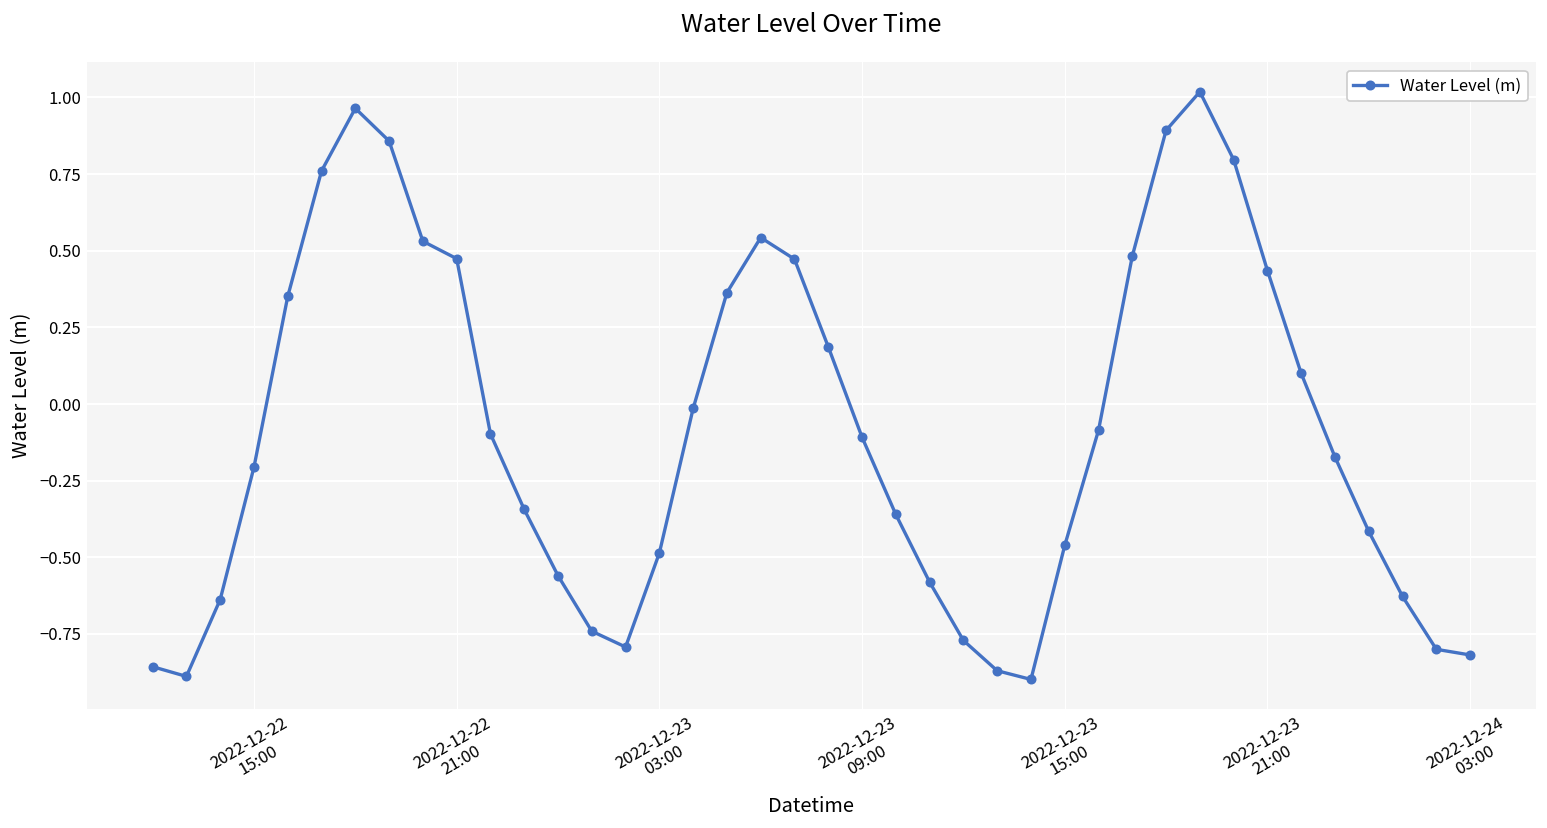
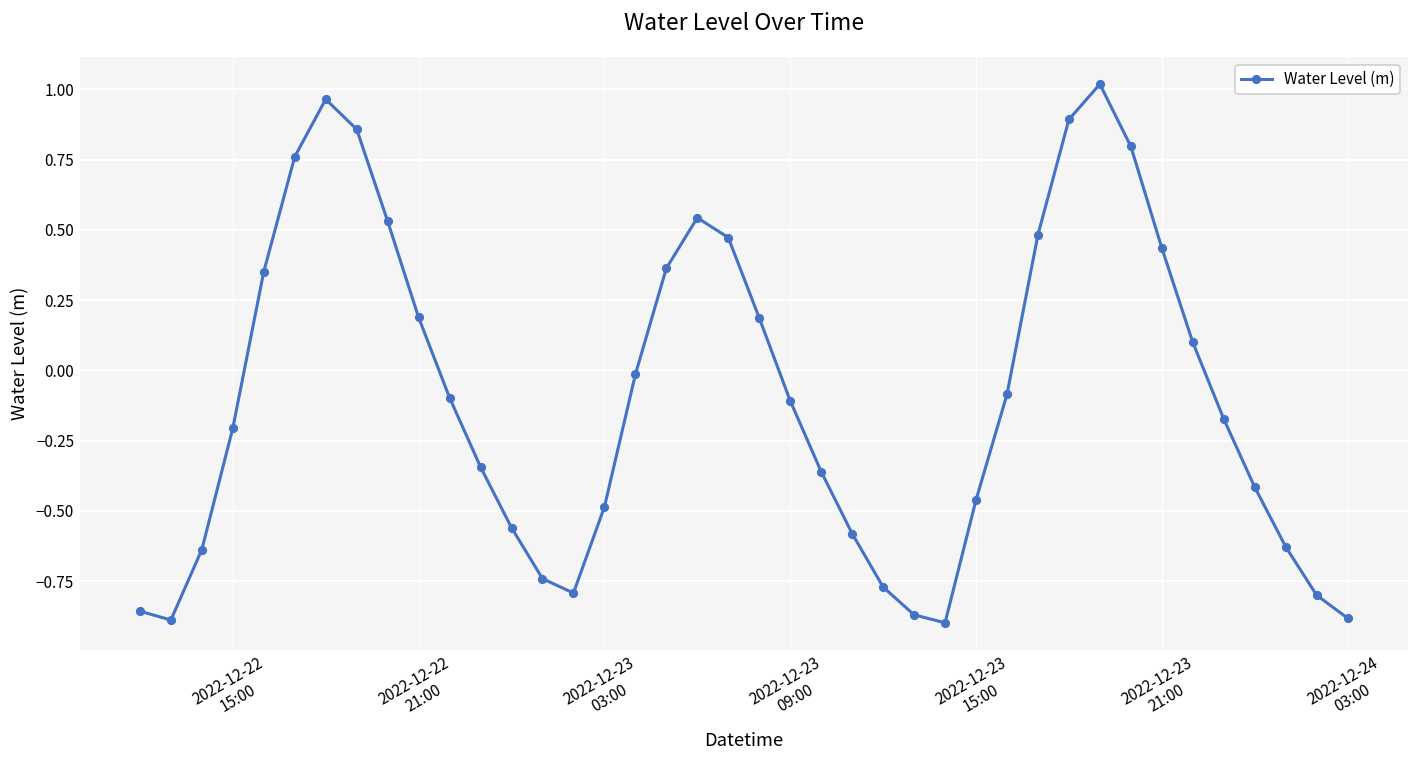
2022-12-22 21:00: 0.47 -> 0.19
2022-12-24 03:00: -0.82 -> -0.88
